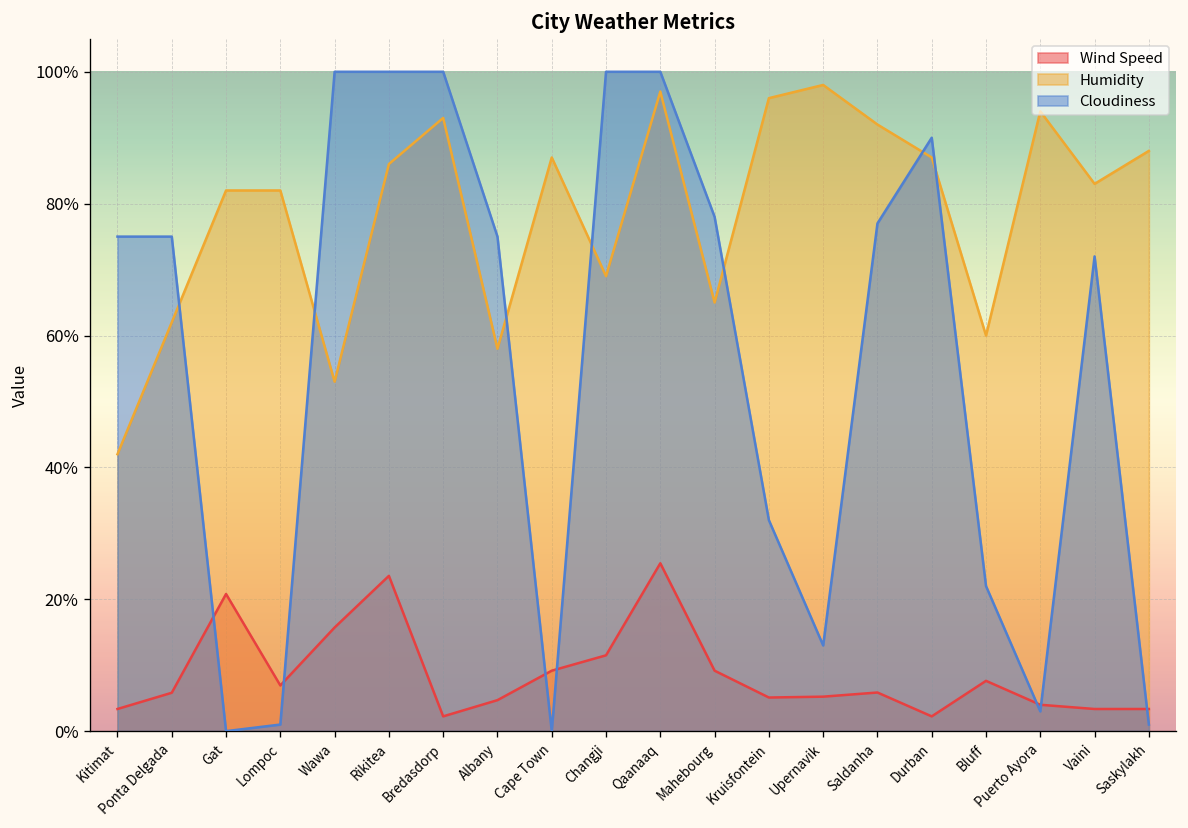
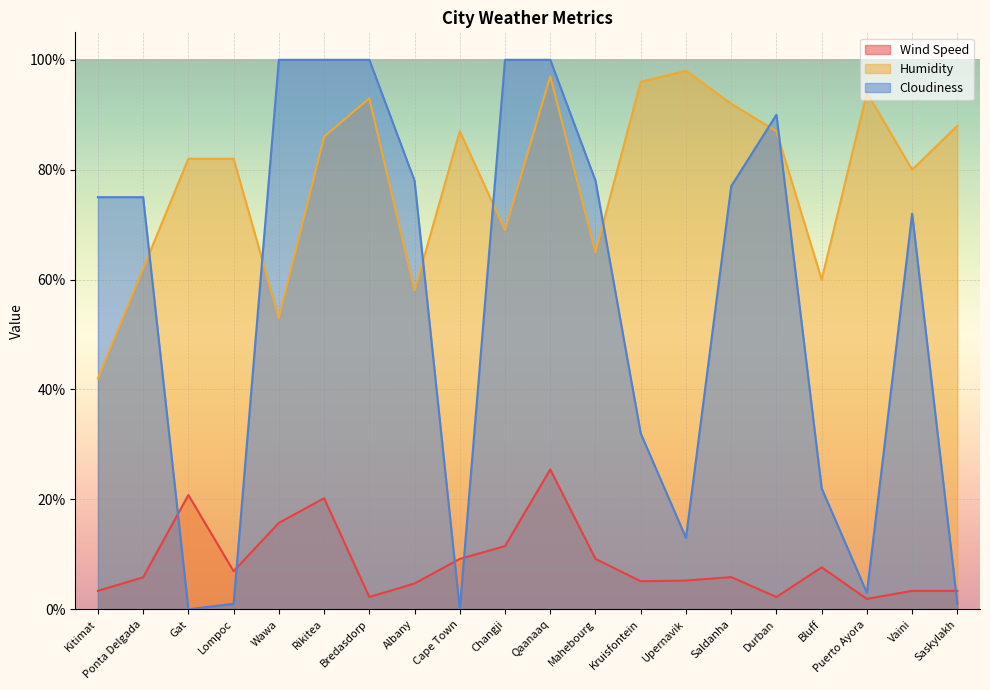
Wind Speed, Rikitea: 24% -> 20%
Cloudiness, Albany: 75% -> 78%
Wind Speed, Puerto Ayora: 4% -> 2%
Humidity, Vaini: 83% -> 80%
